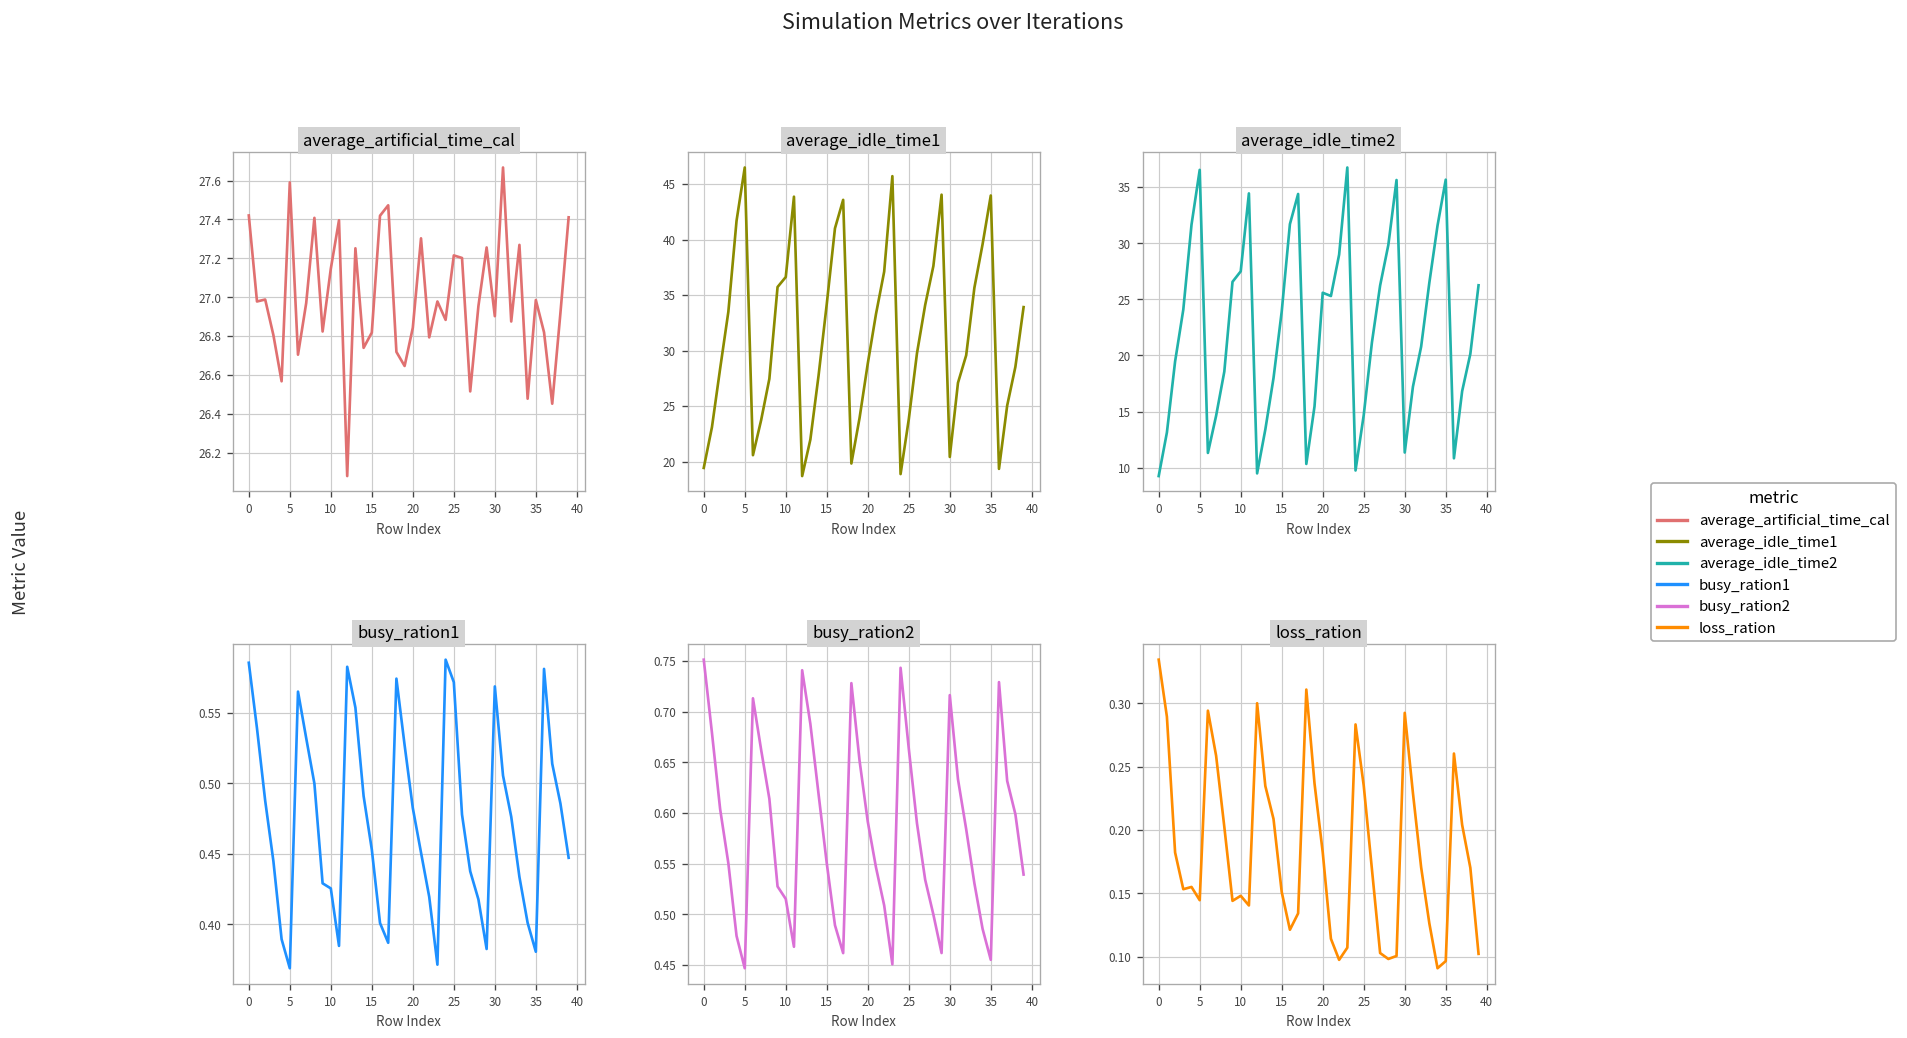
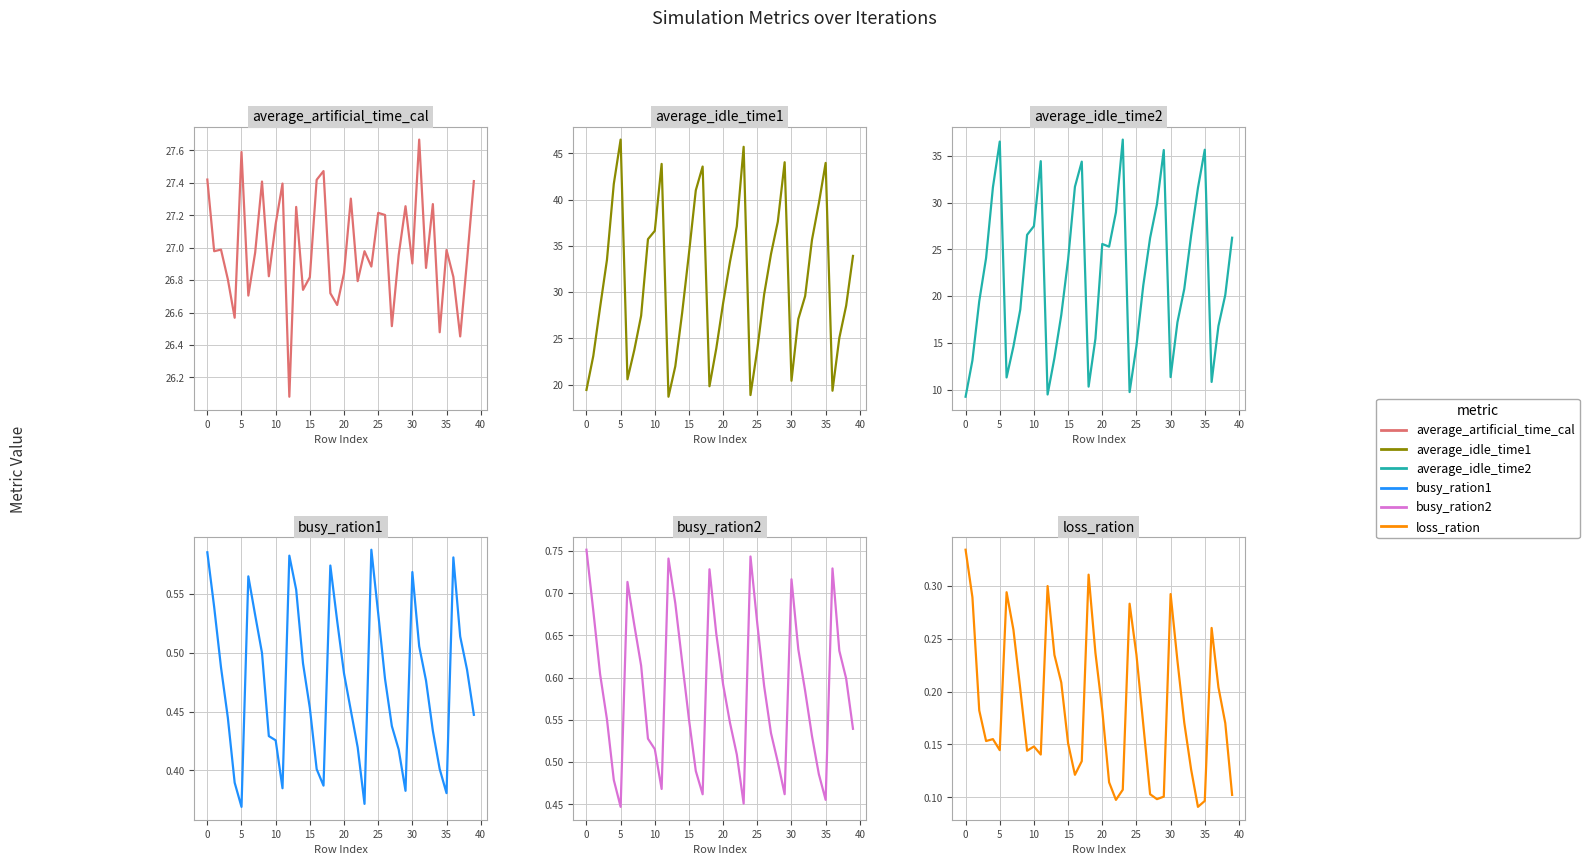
busy_ration1, 25: 0.572 -> 0.534
